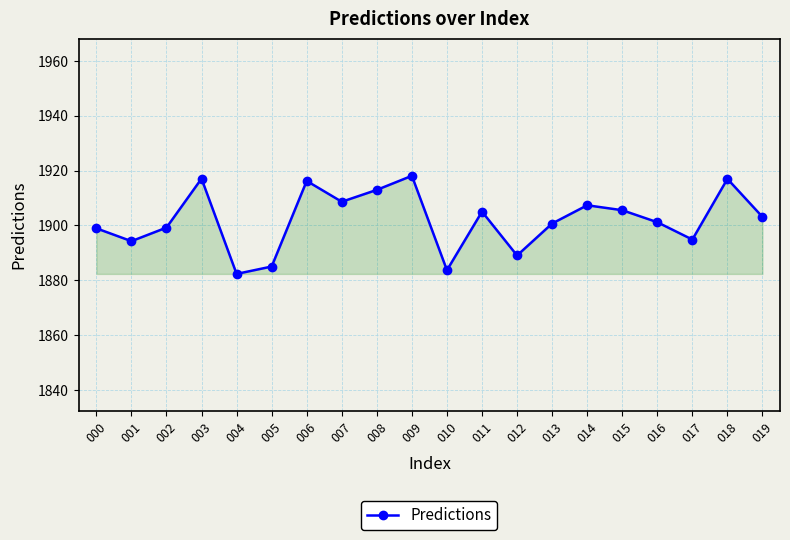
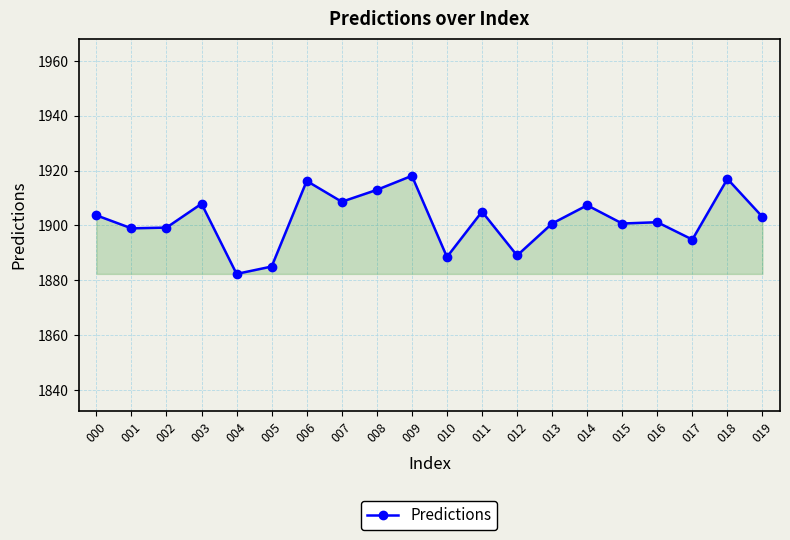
000: 1899 -> 1904
001: 1894 -> 1899
003: 1917 -> 1908
010: 1884 -> 1889
015: 1906 -> 1901
